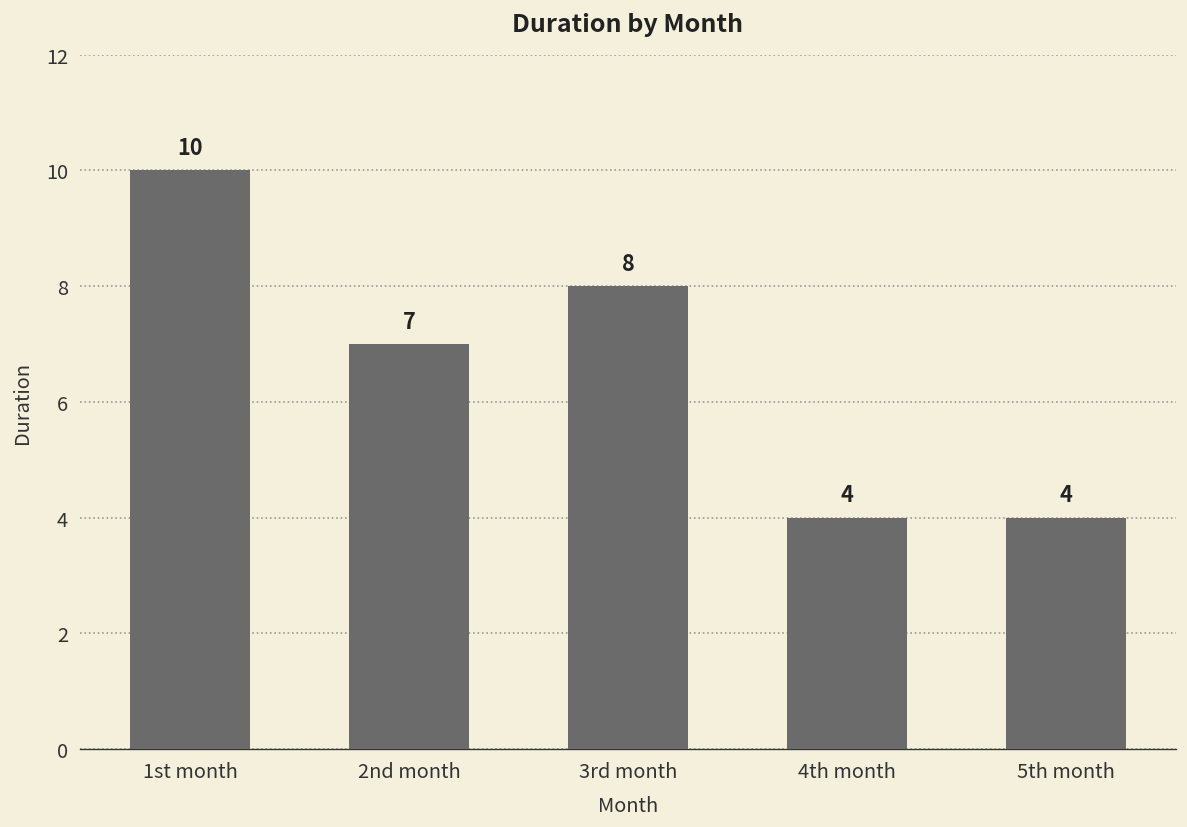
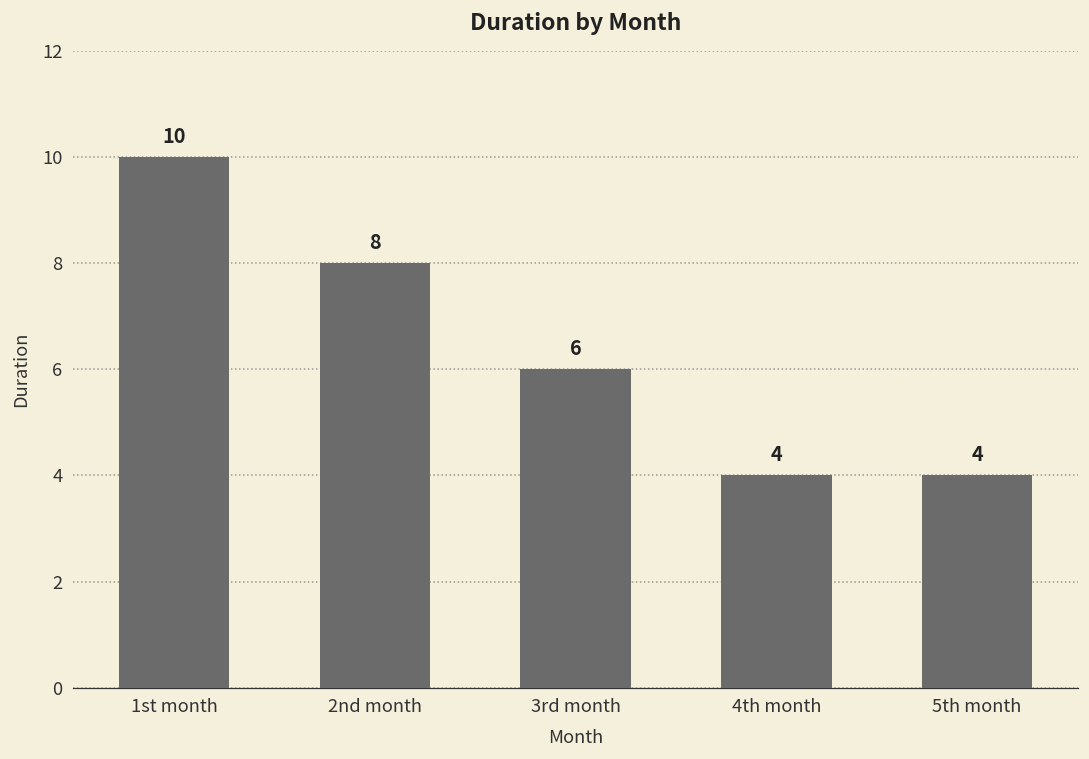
2nd month: 7 -> 8
3rd month: 8 -> 6
